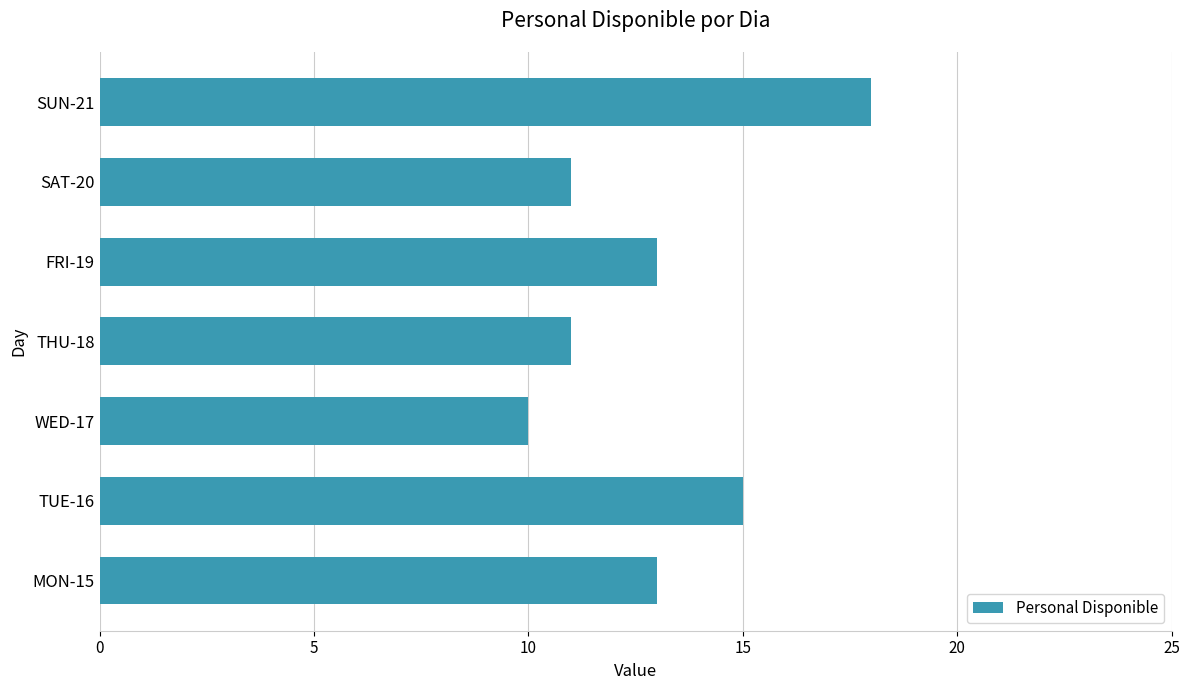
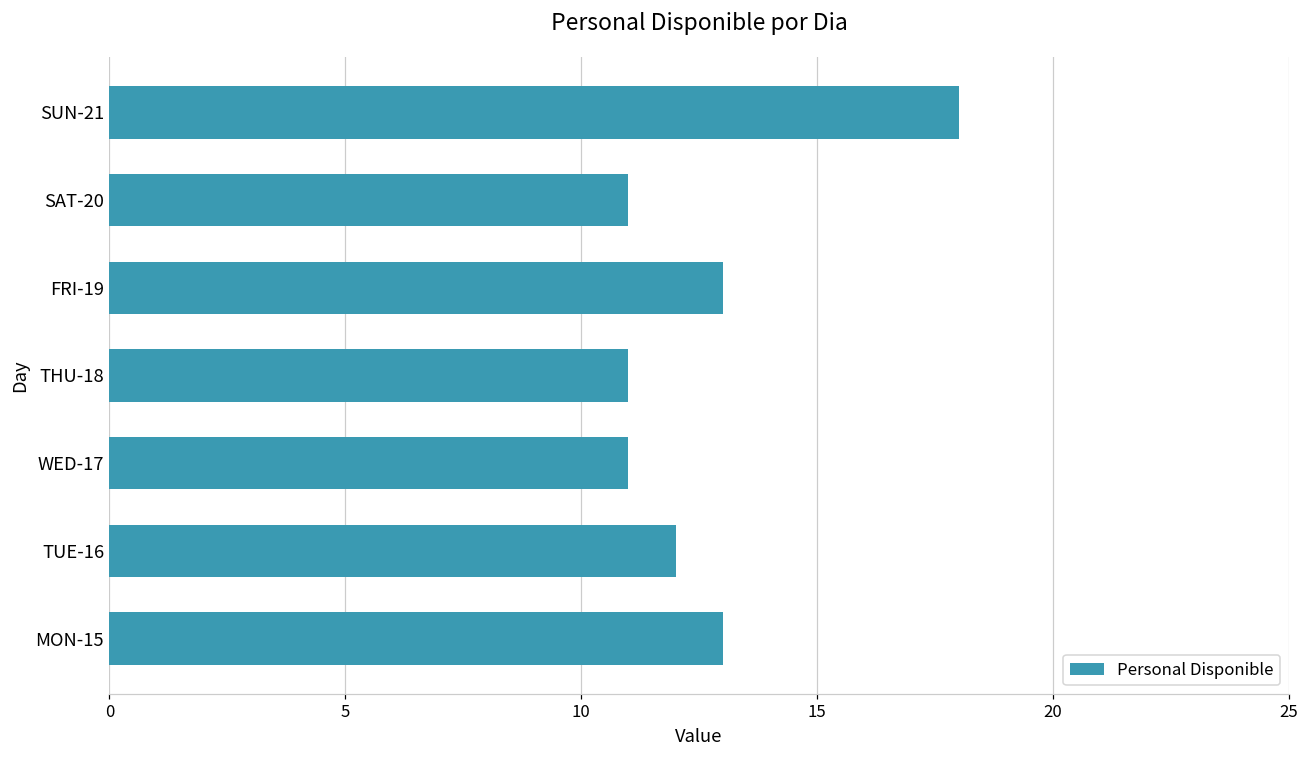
WED-17: 10 -> 11
TUE-16: 15 -> 12
